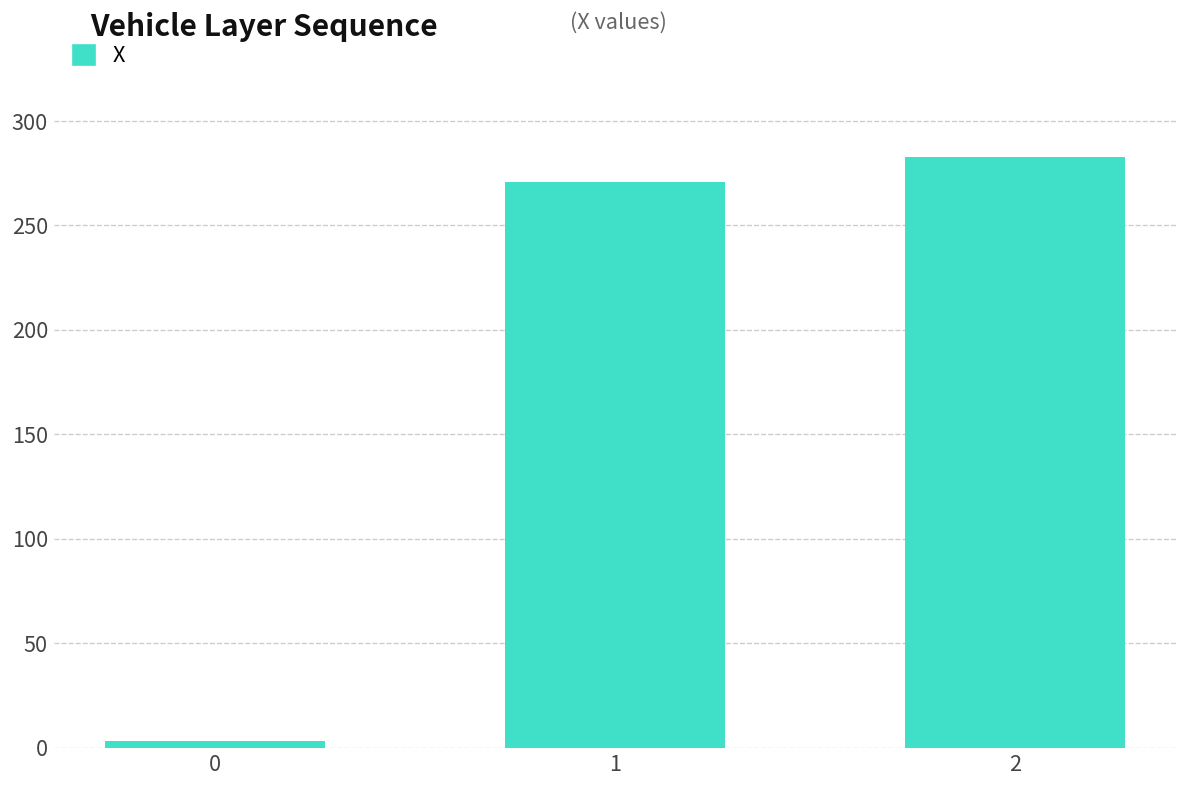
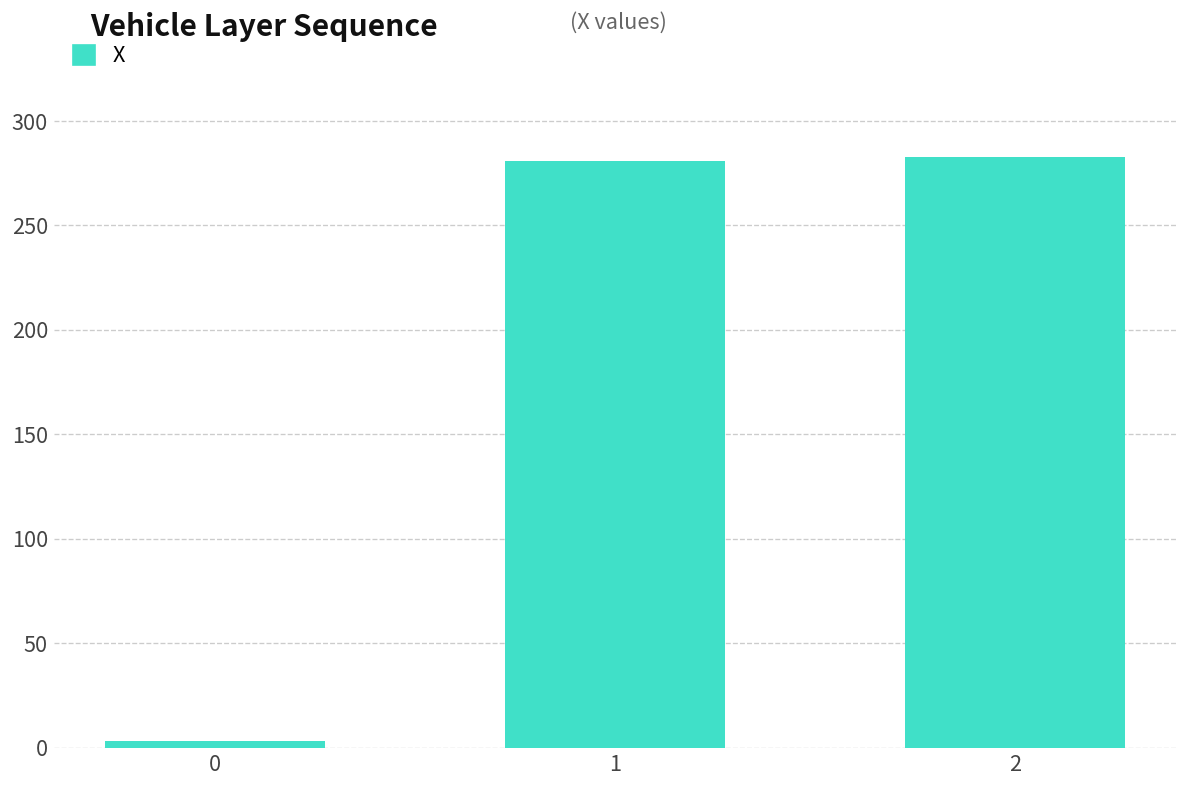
1: 271 -> 281
